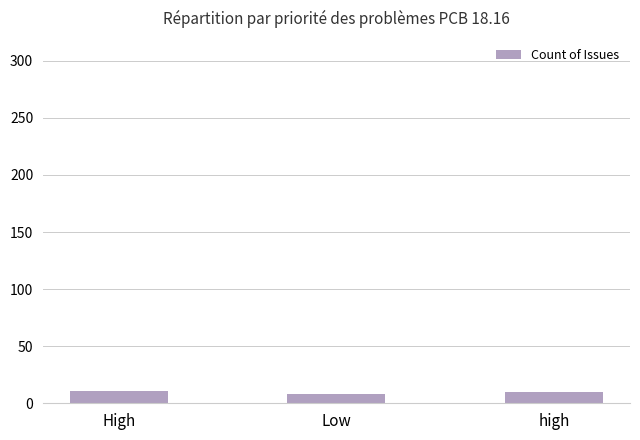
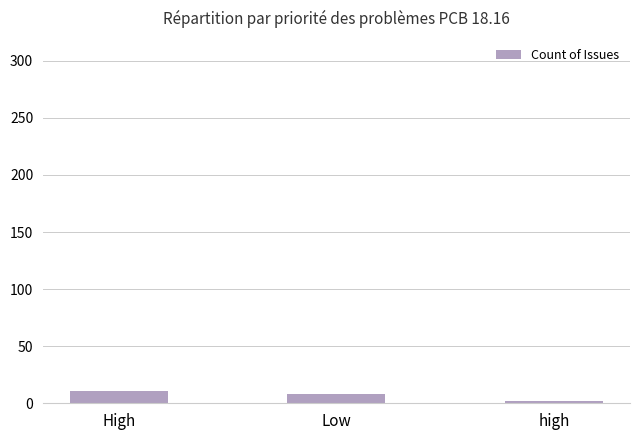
high: 10 -> 2
